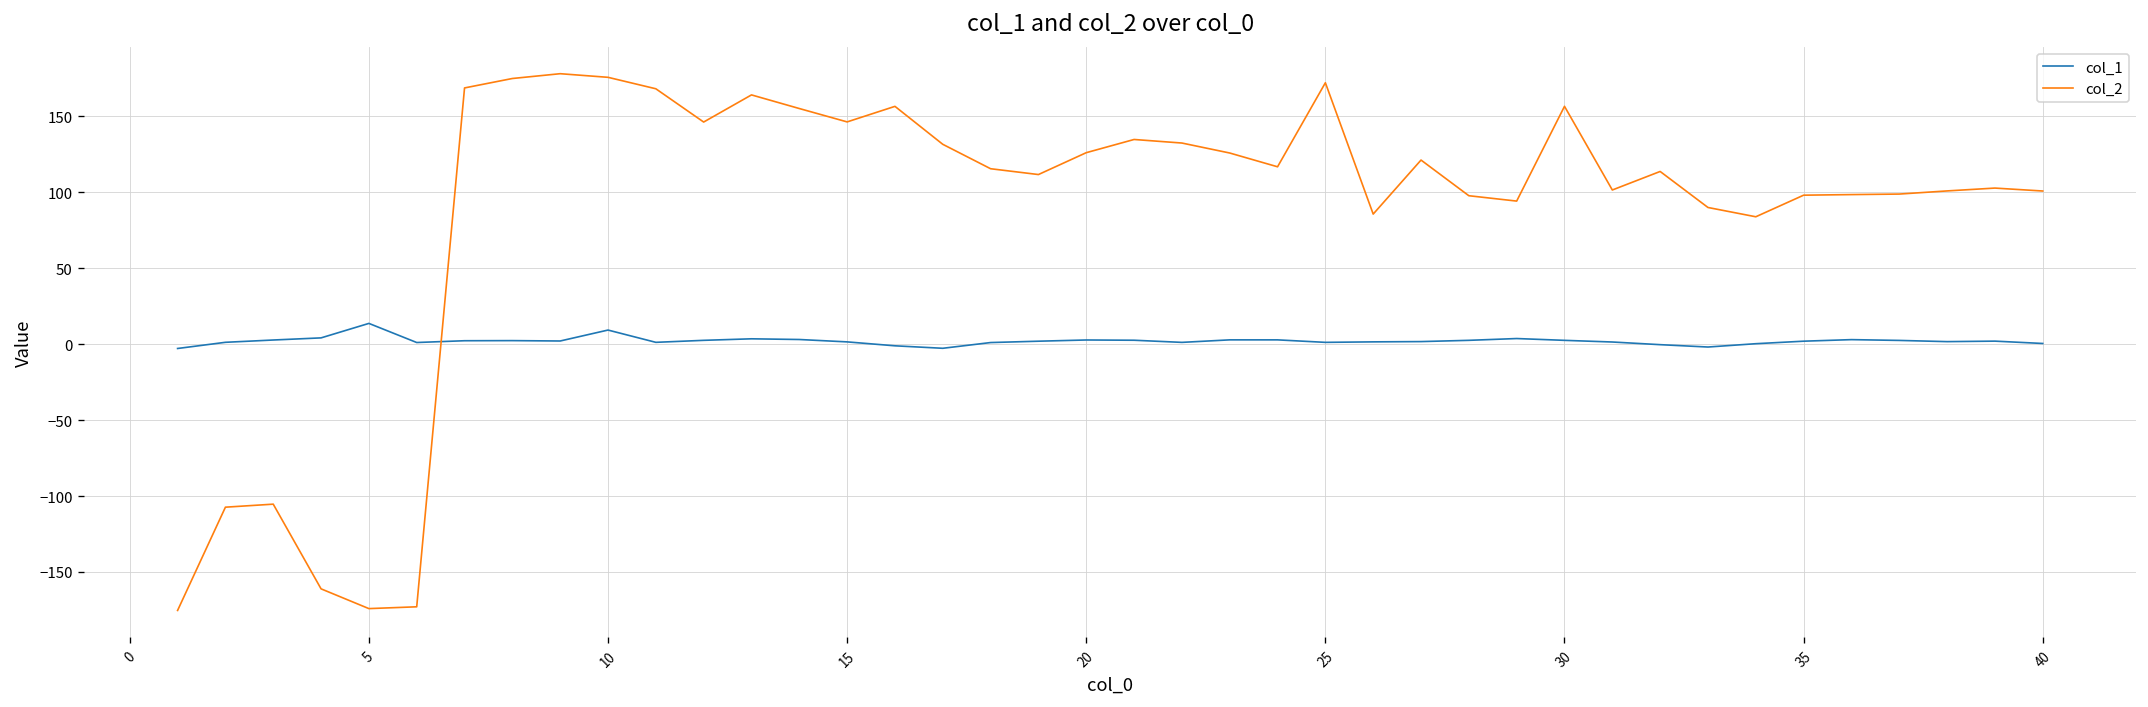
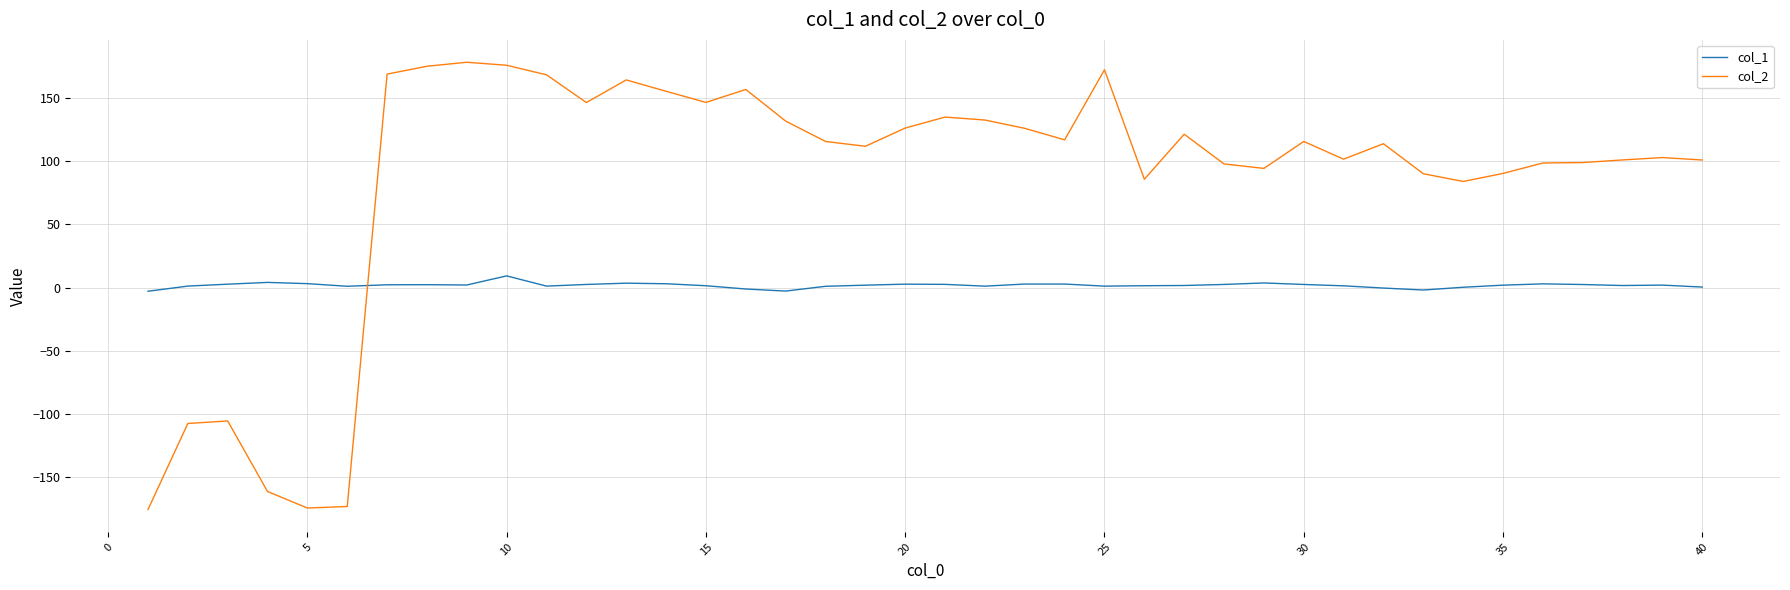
col_1, 5: 14 -> 3
col_2, 30: 157 -> 115
col_2, 35: 98 -> 90
